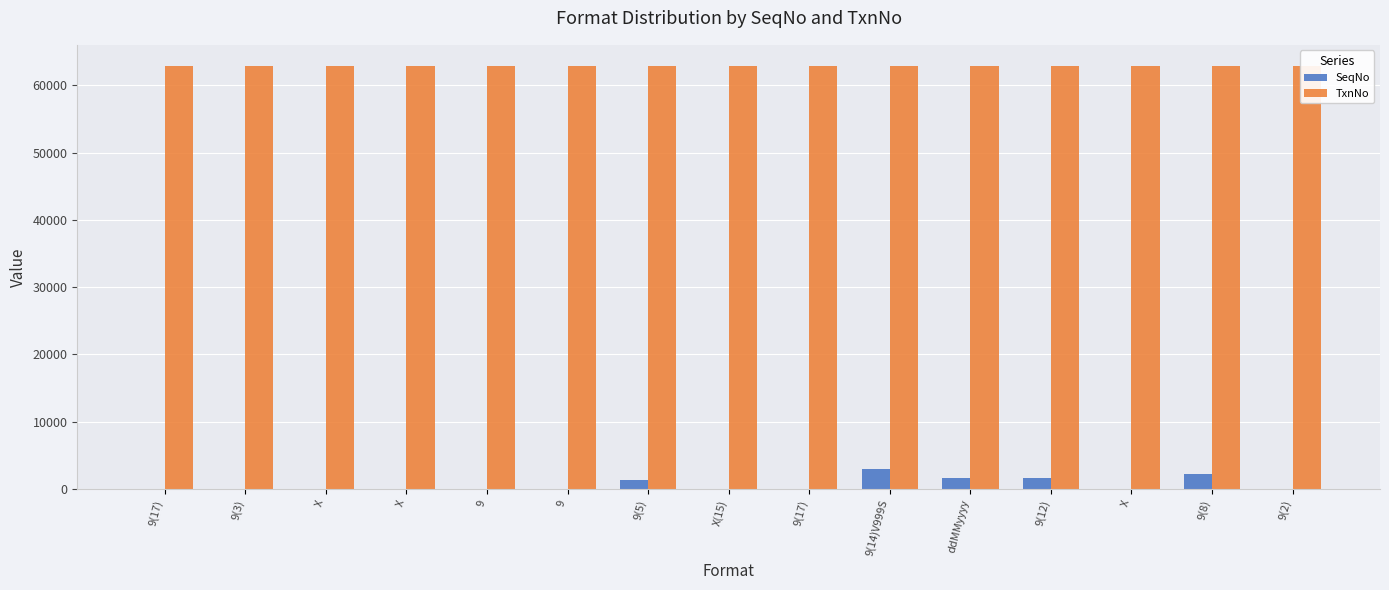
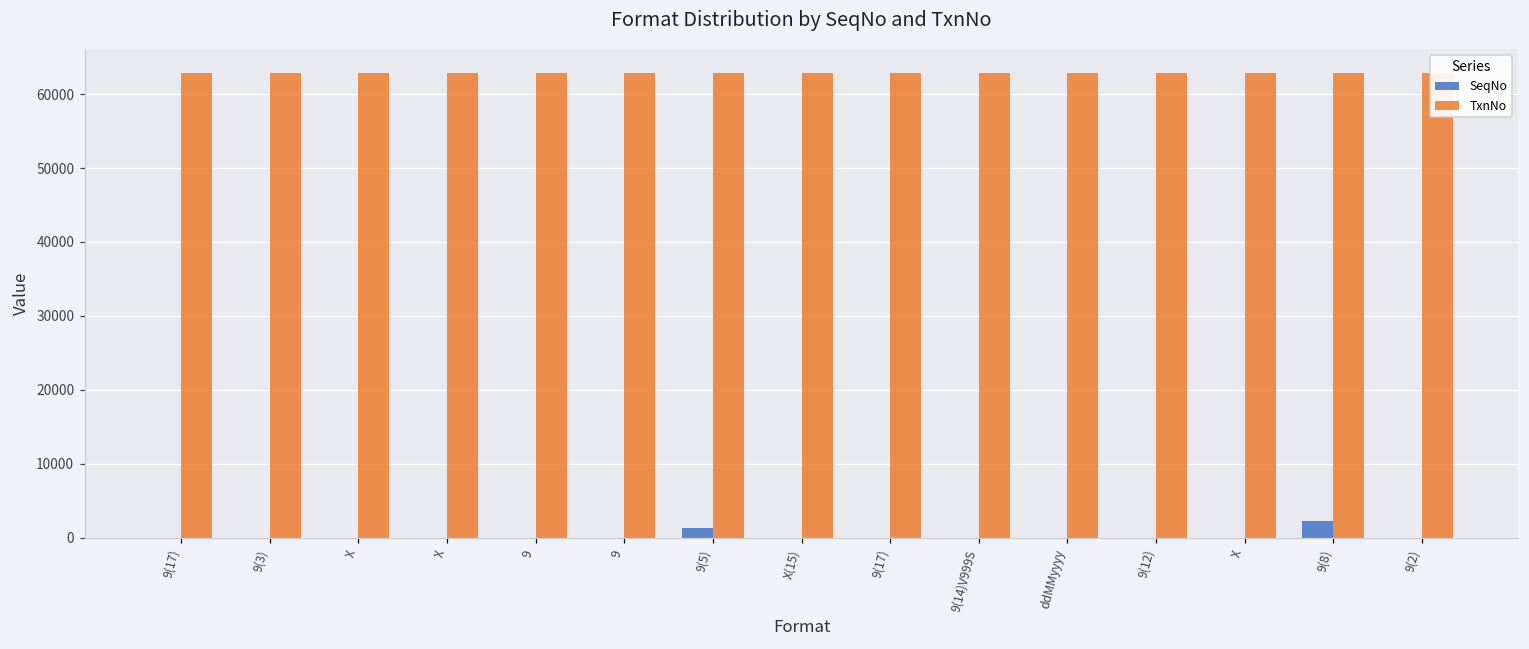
SeqNo, 9(14)V999S: 3000 -> 0
SeqNo, ddMMyyyy: 2000 -> 0
SeqNo, 9(12): 2000 -> 0
